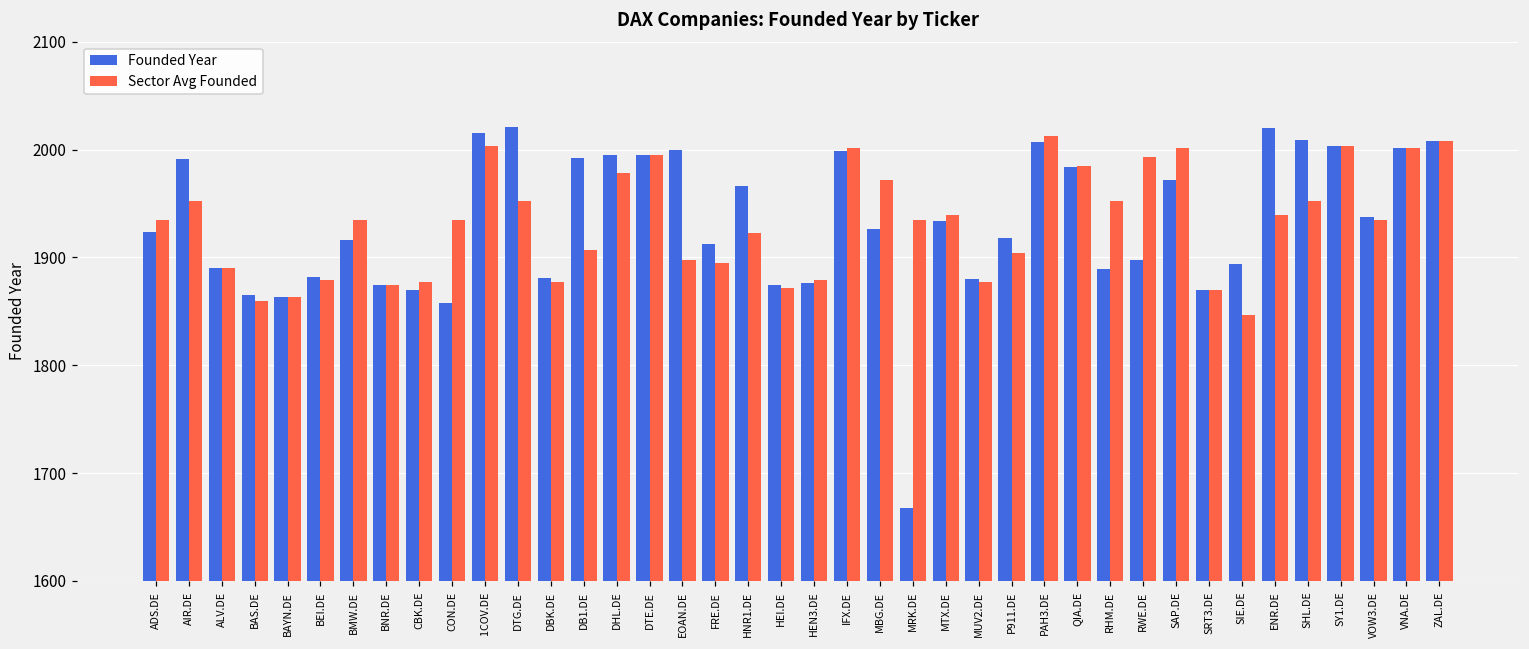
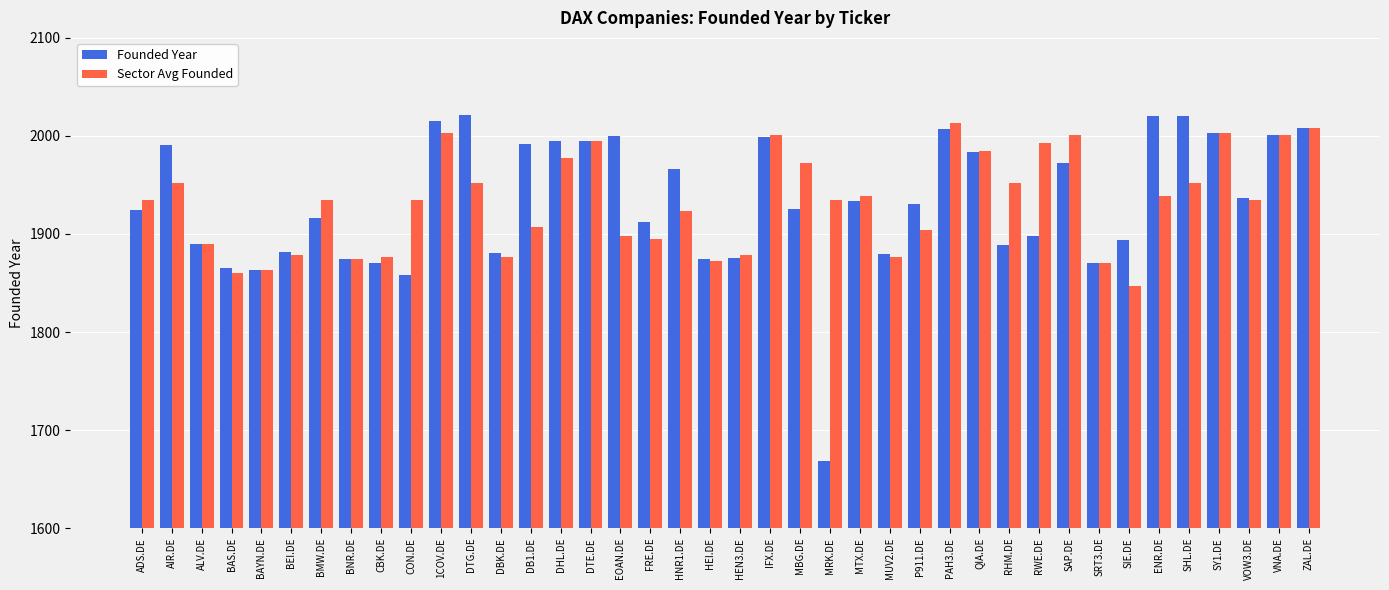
Founded Year, P911.DE: 1920 -> 1930
Founded Year, SHL.DE: 2010 -> 2020
